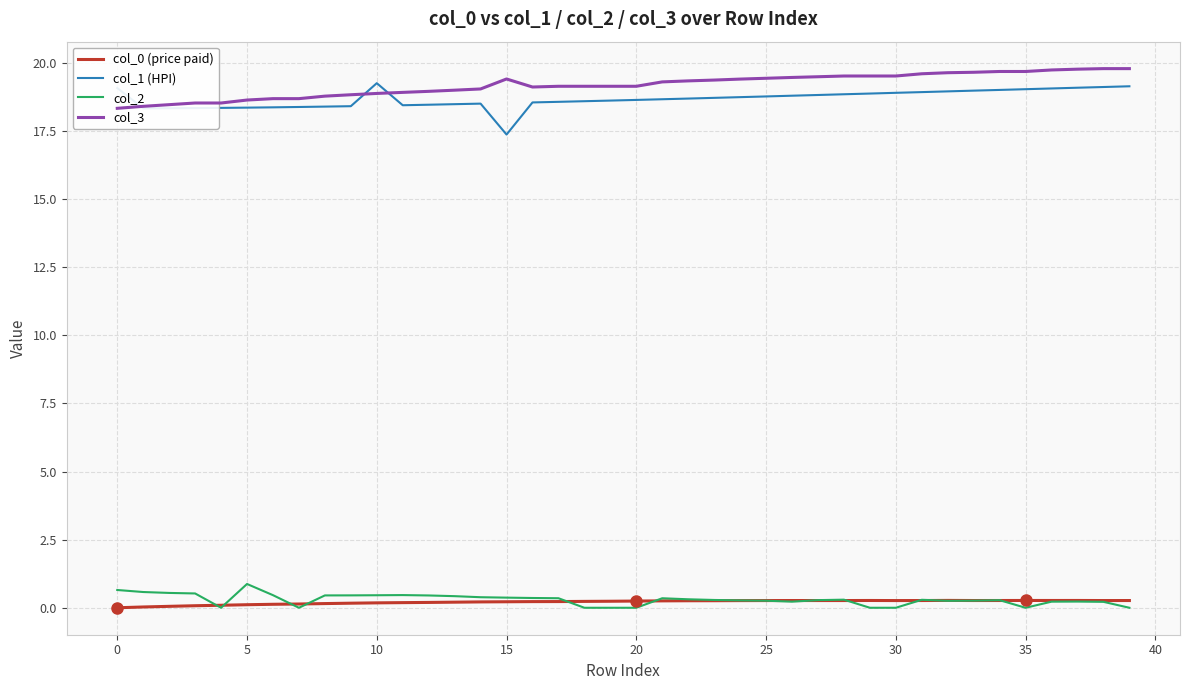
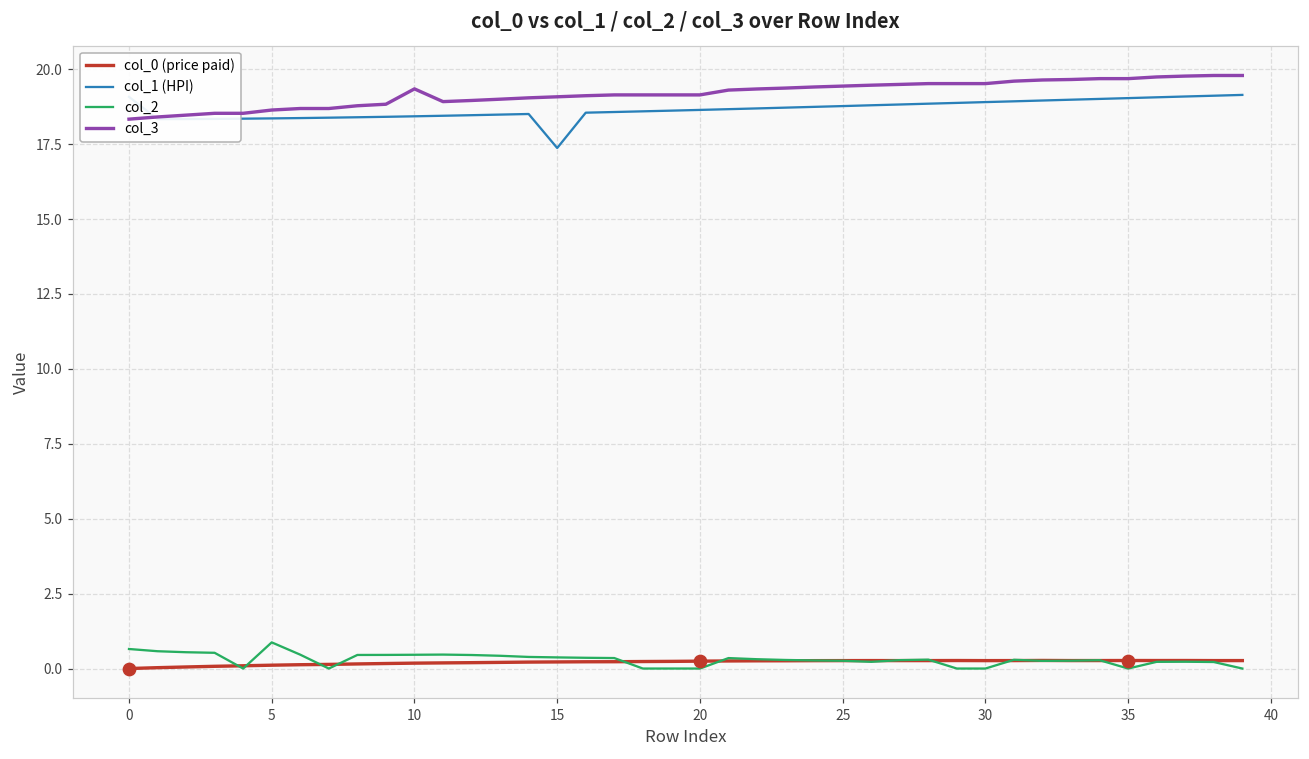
col_1 (HPI), 10: 19.3 -> 18.4
col_3, 10: 18.9 -> 19.3
col_3, 15: 19.4 -> 19.1
